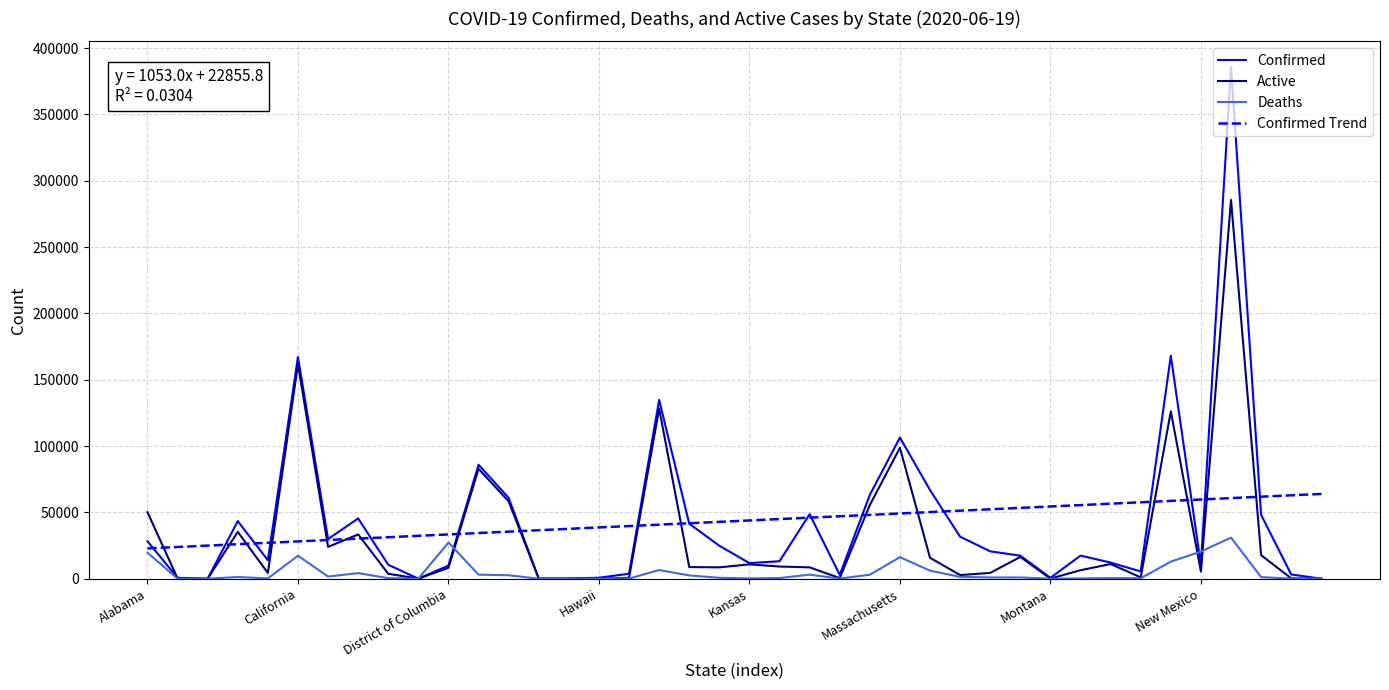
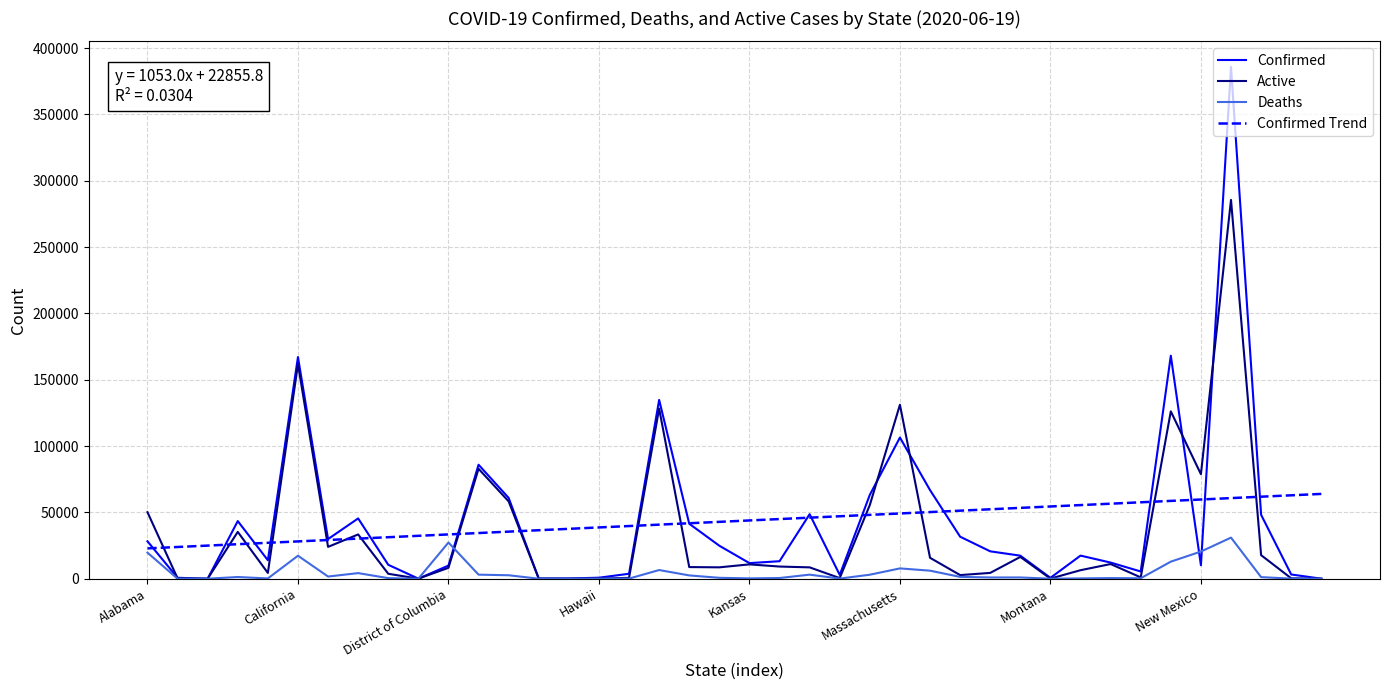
Active, Massachusetts: 99000 -> 131000
Deaths, Massachusetts: 16000 -> 8000
Active, New Mexico: 5000 -> 79000
